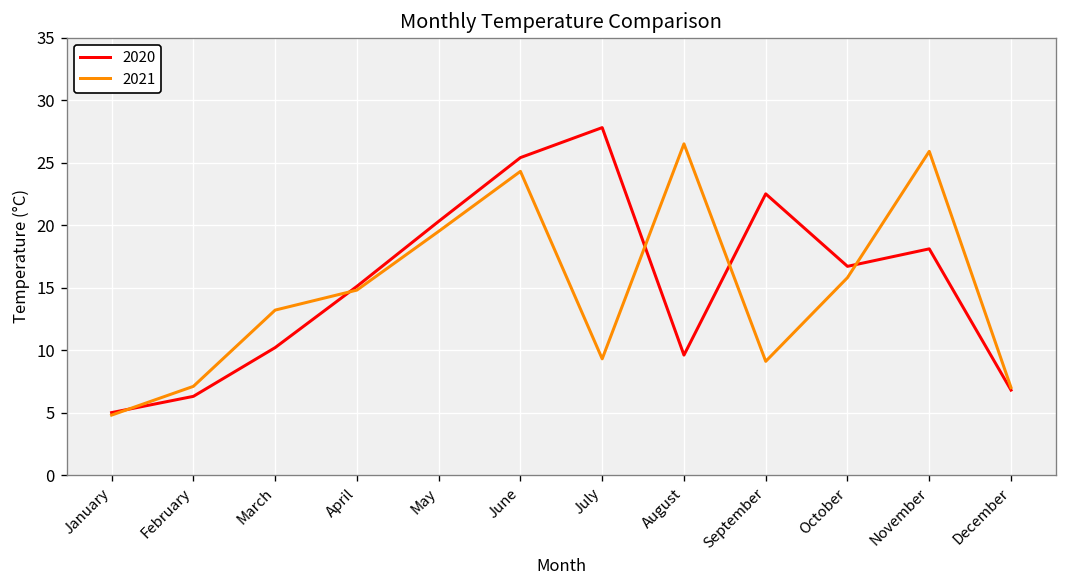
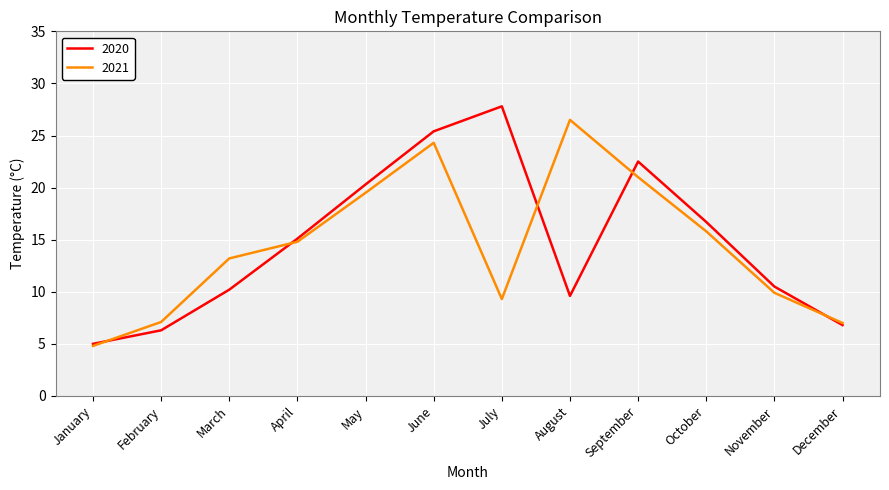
2021, September: 9.1 -> 21.0
2020, November: 18.1 -> 10.5
2021, November: 25.9 -> 9.9
